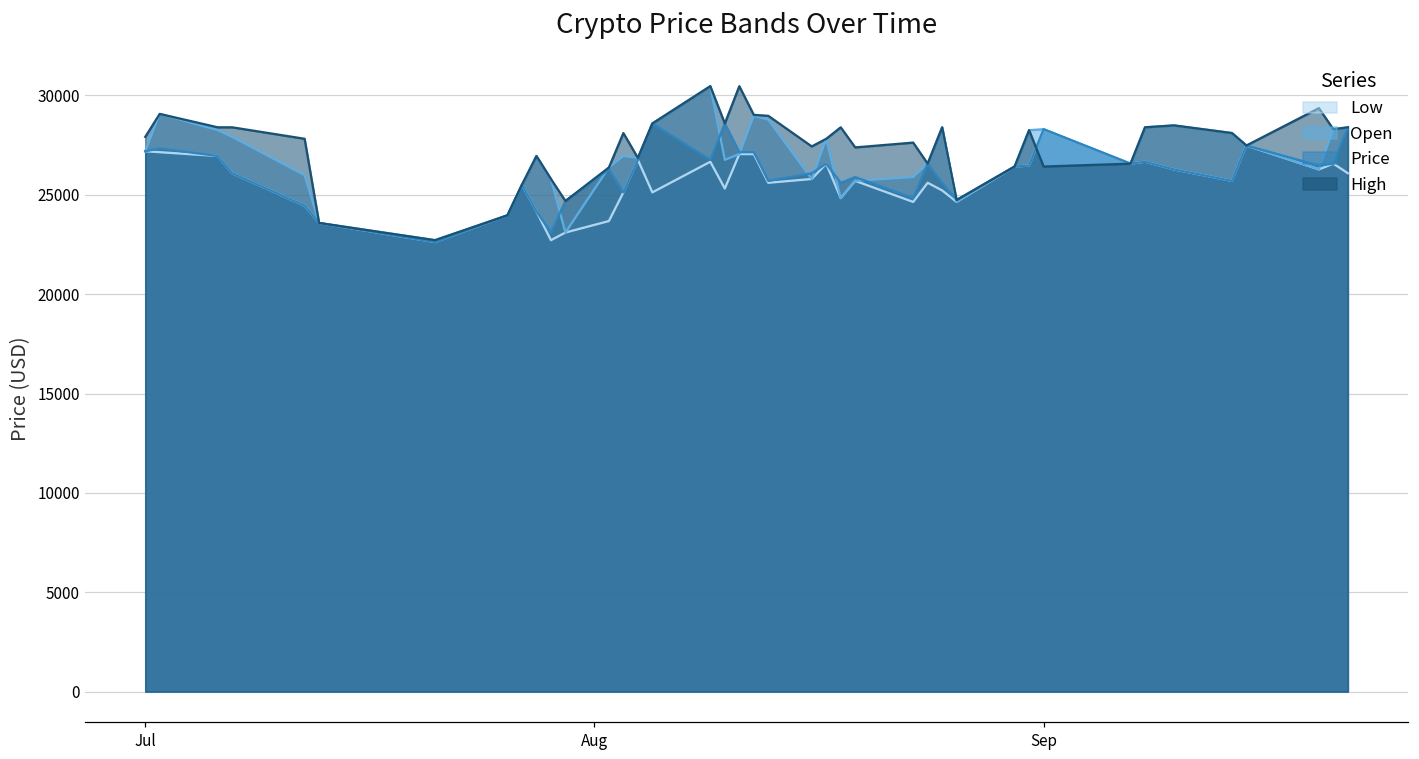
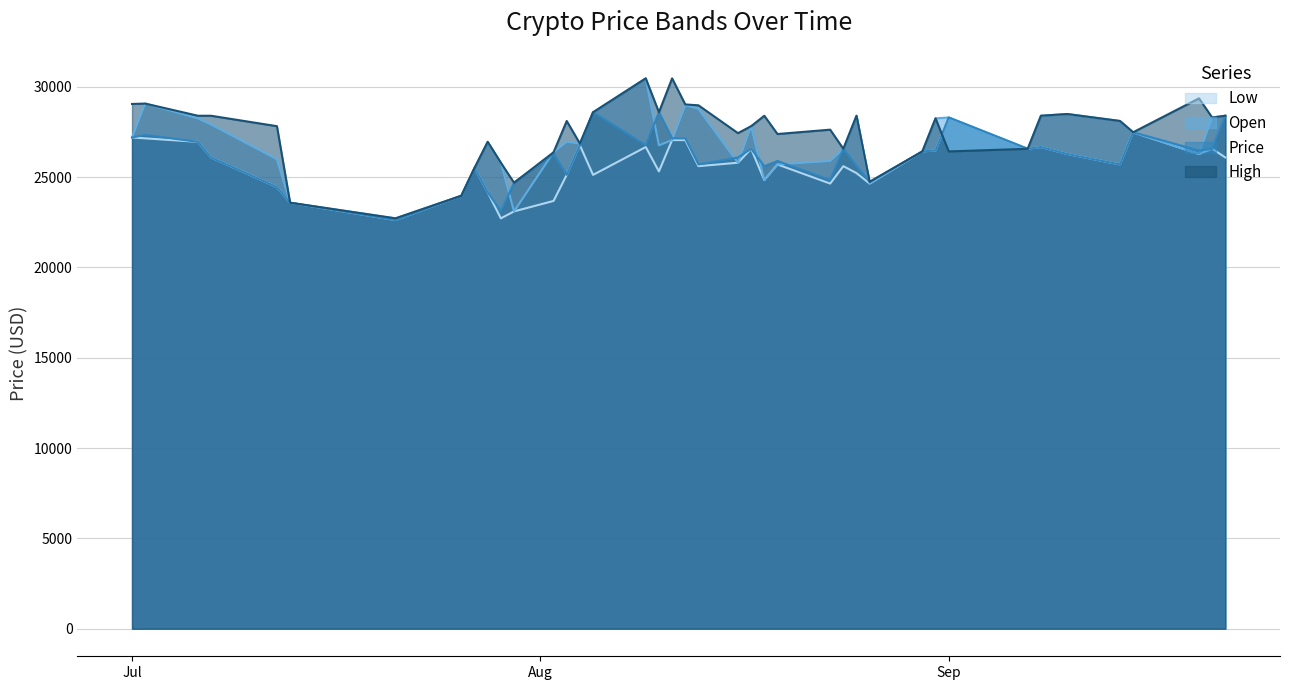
High, Jul: 27900 -> 29000
